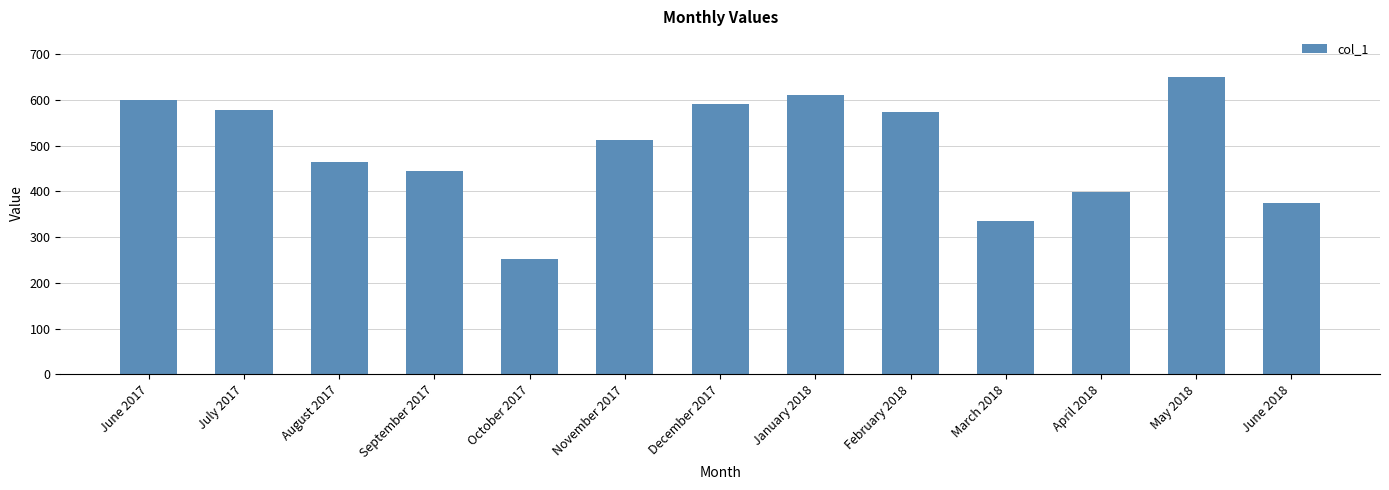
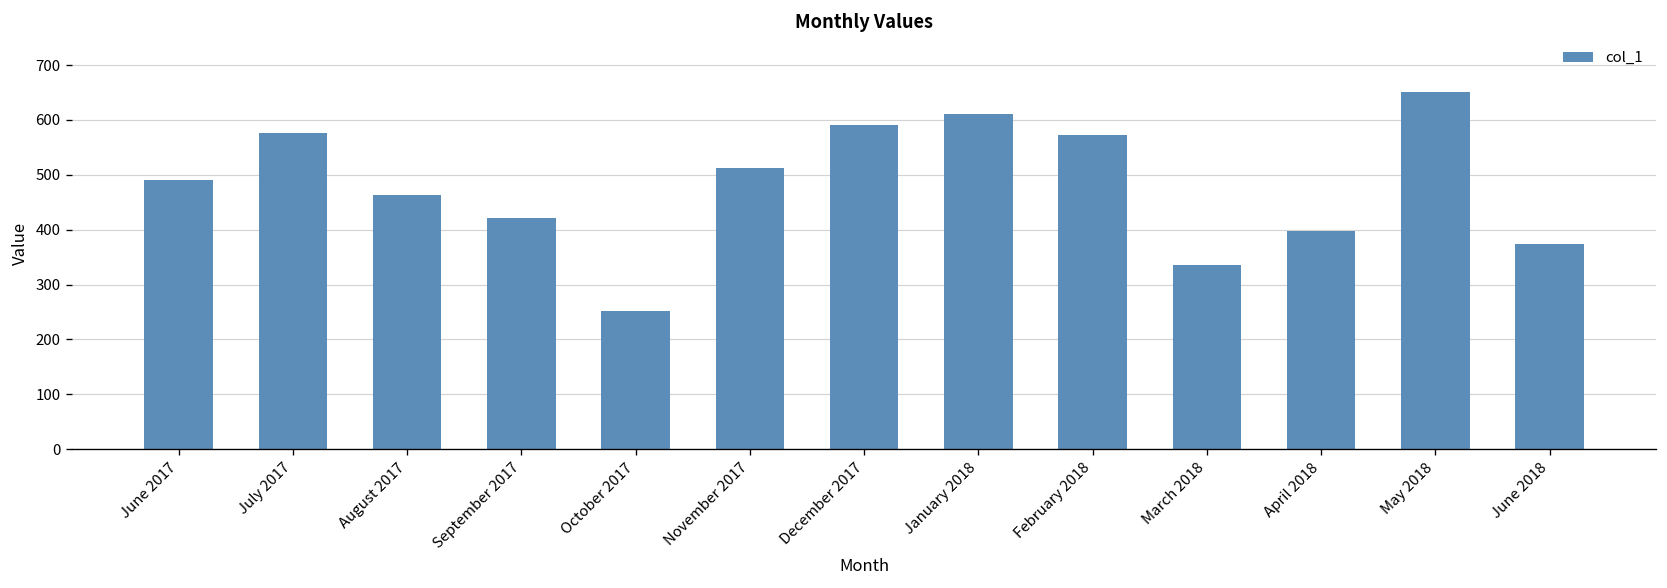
June 2017: 600 -> 490
September 2017: 450 -> 420
